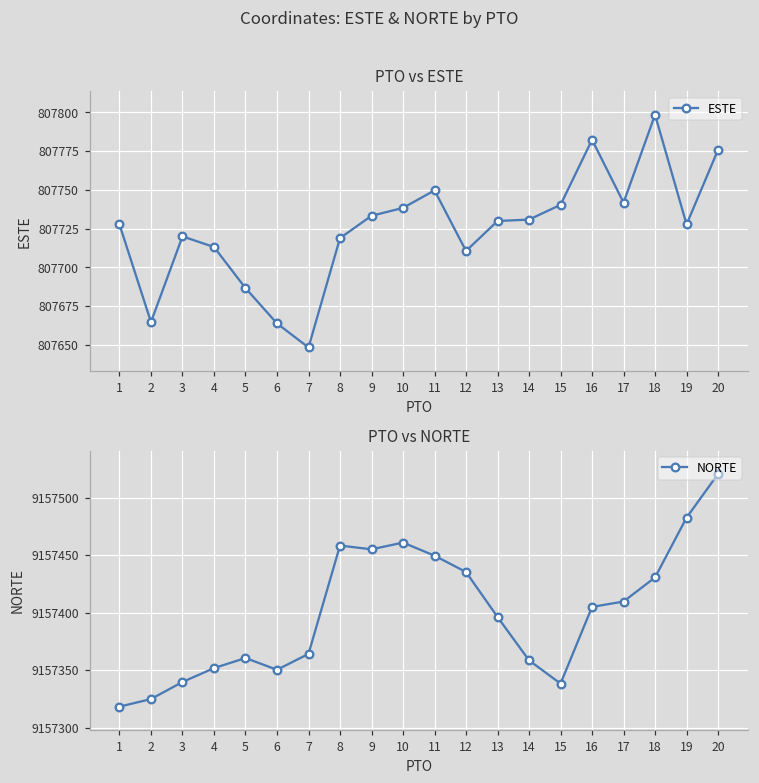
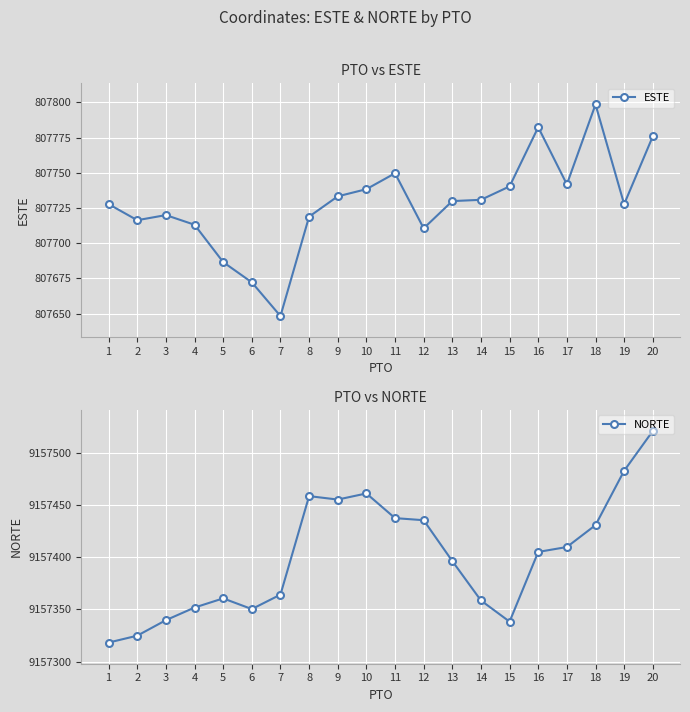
PTO vs ESTE, 2: 807665 -> 807716
PTO vs ESTE, 6: 807664 -> 807672
PTO vs NORTE, 11: 9157450 -> 9157437
